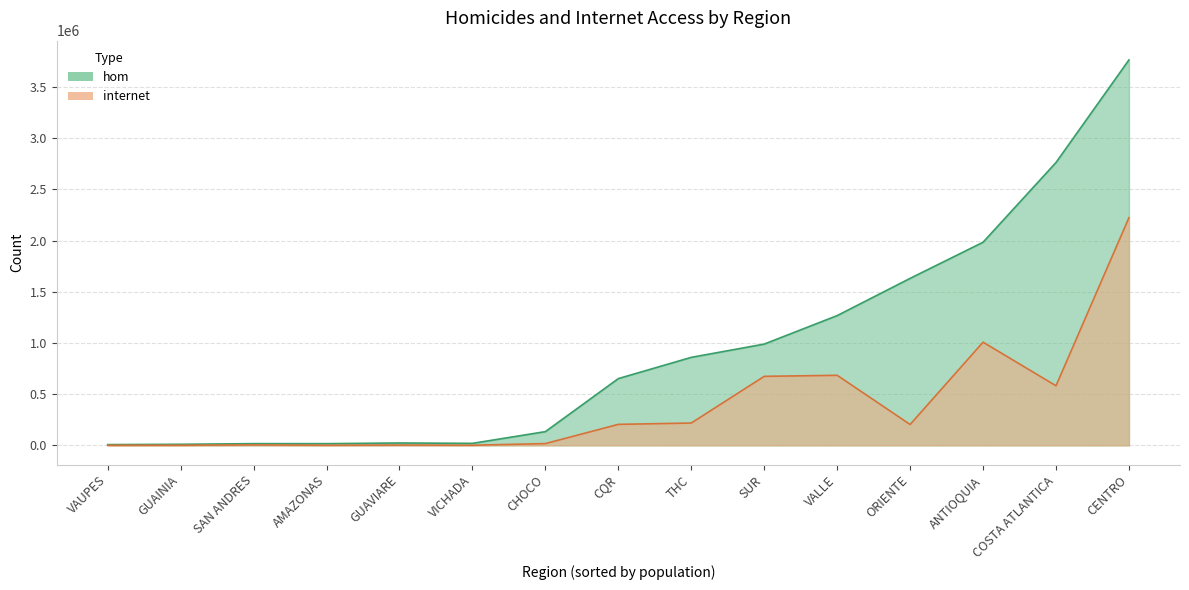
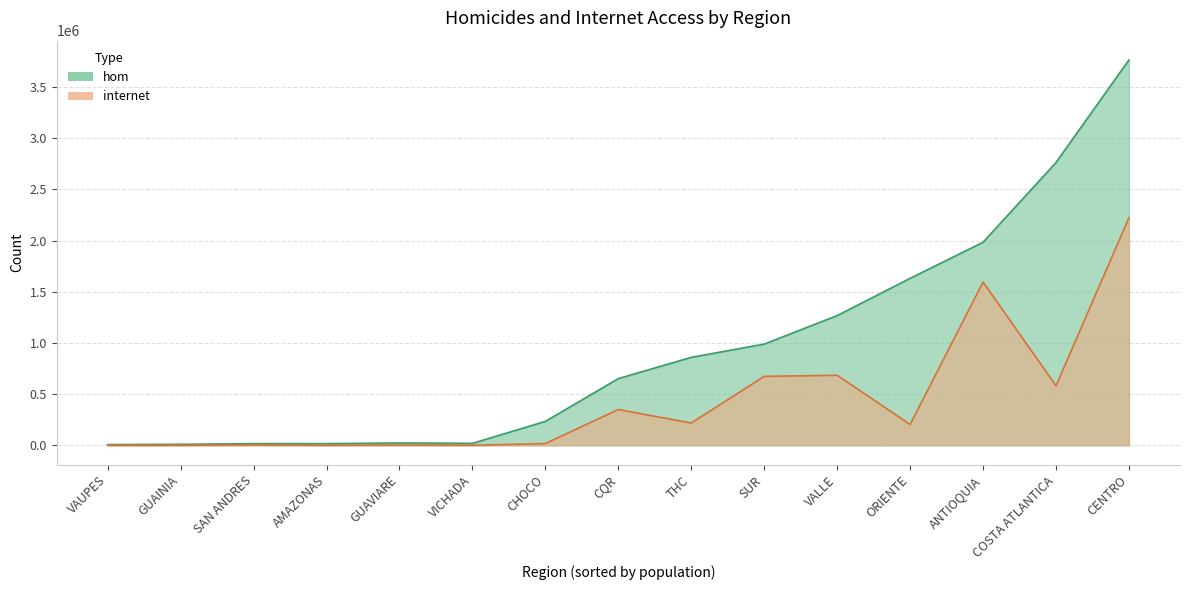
hom, CHOCO: 130000 -> 230000
internet, CQR: 200000 -> 350000
internet, ANTIOQUIA: 1010000 -> 1590000
